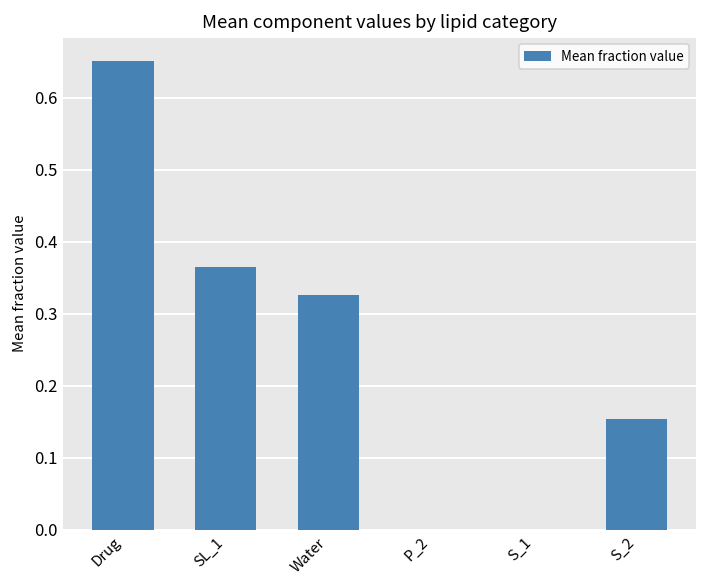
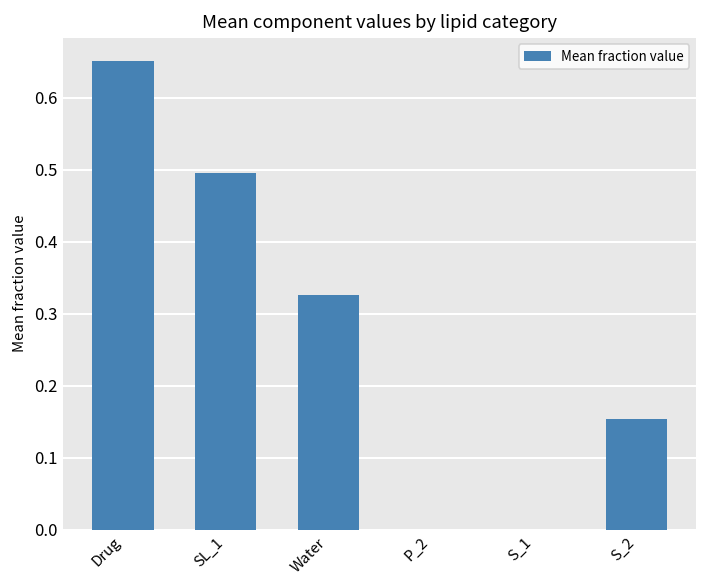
SL_1: 0.37 -> 0.50
